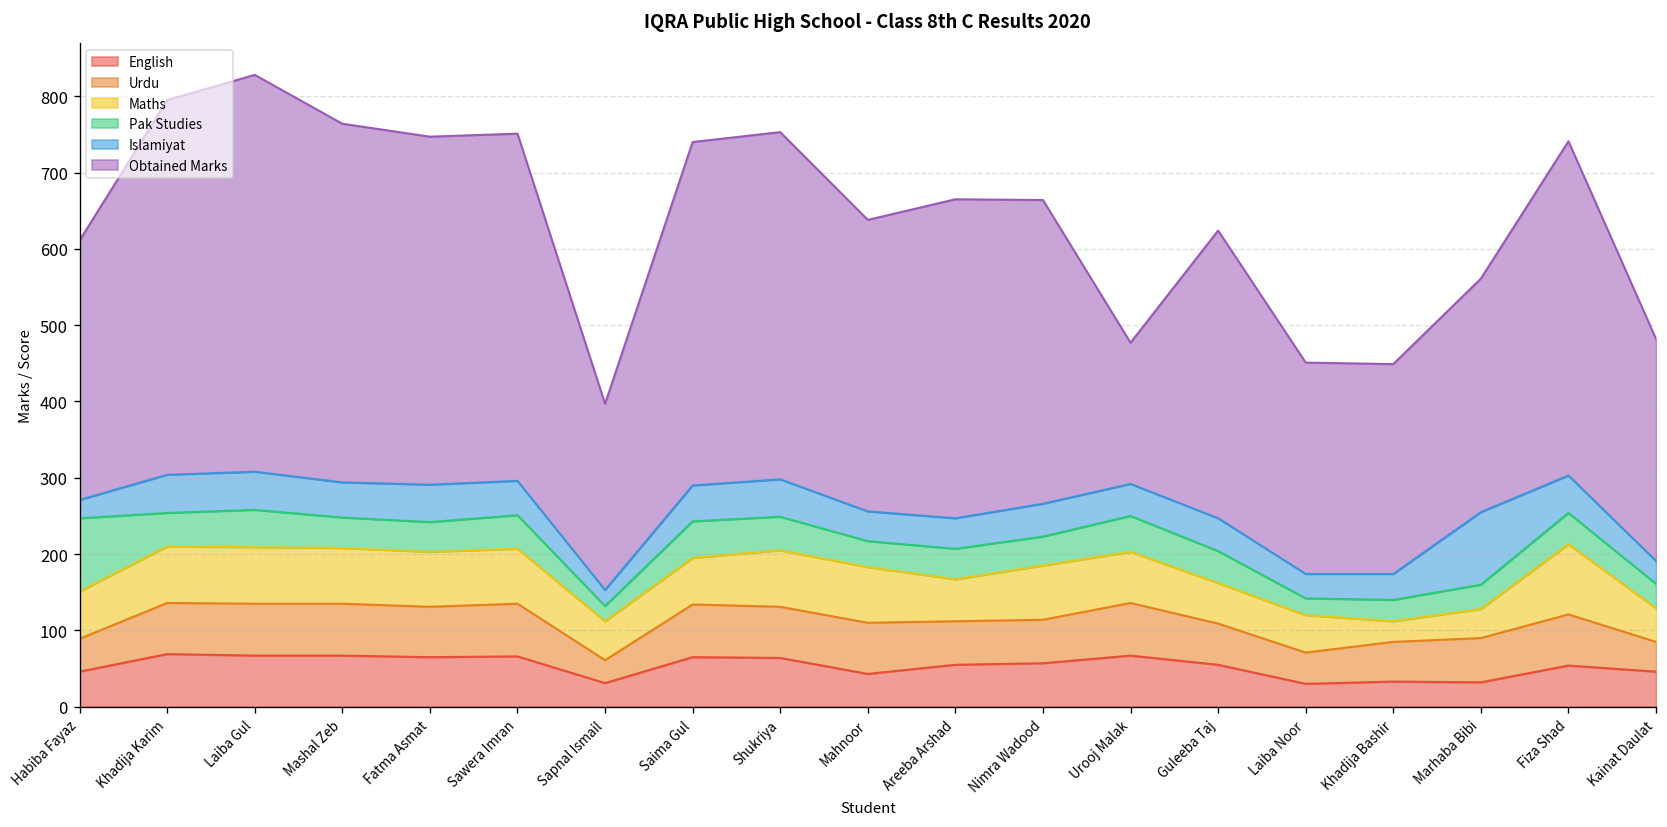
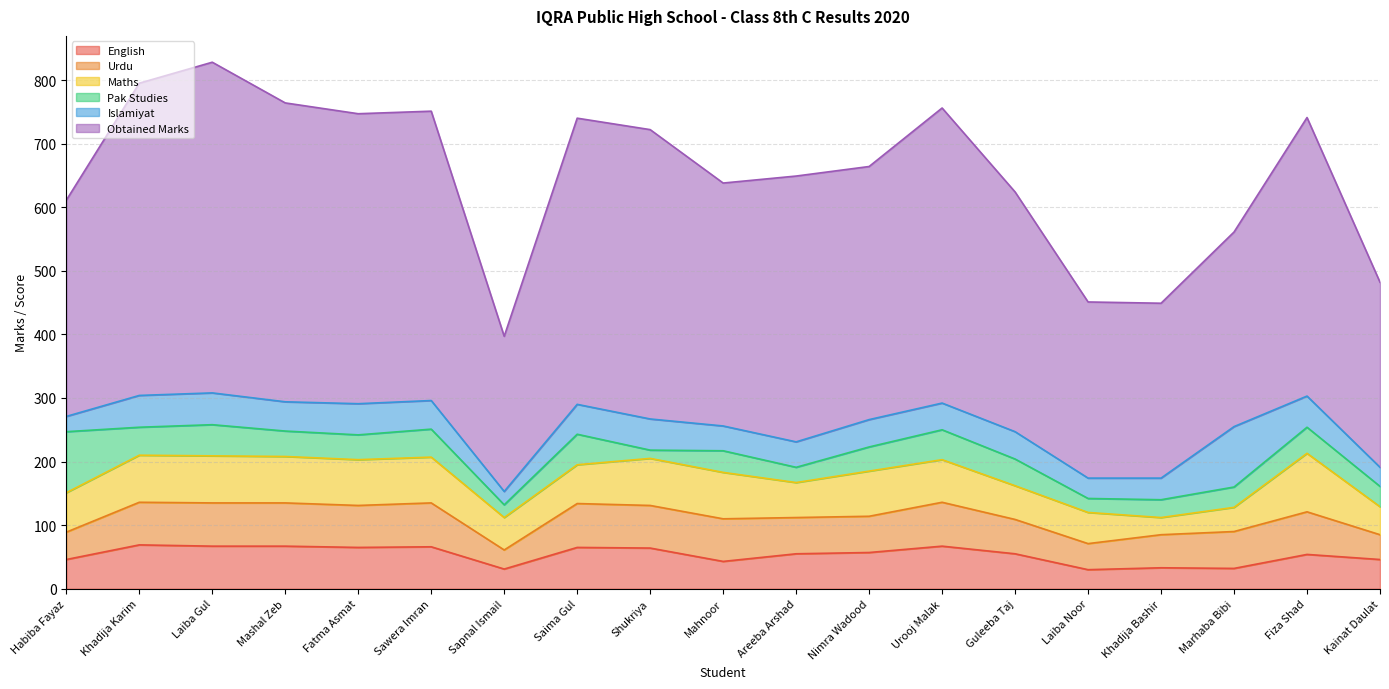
Pak Studies, Shukriya: 40 -> 10
Pak Studies, Areeba Arshad: 40 -> 20
Obtained Marks, Urooj Malak: 190 -> 460
